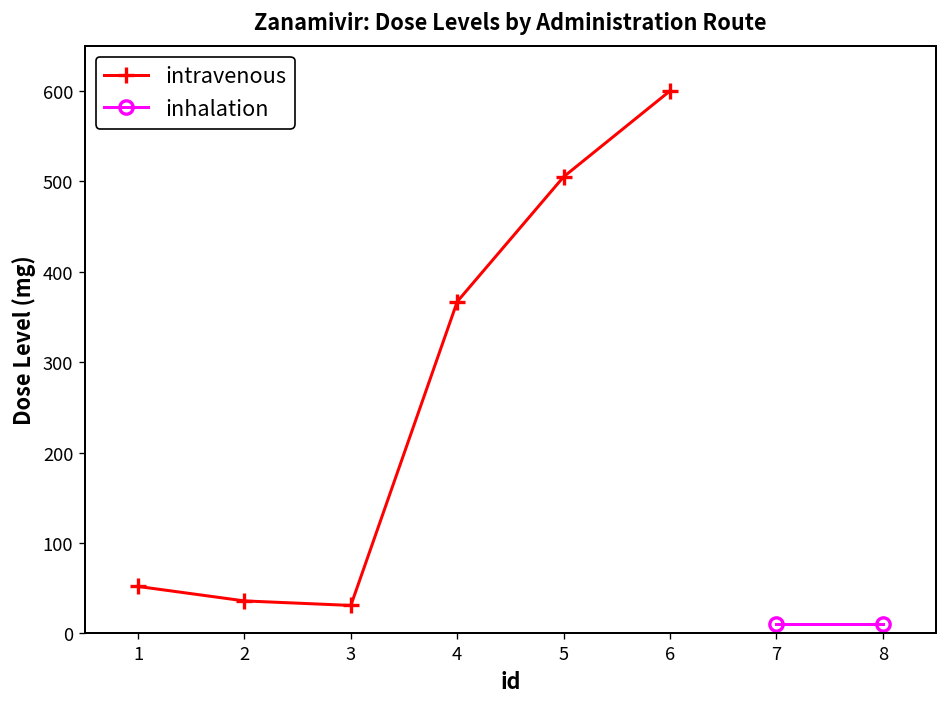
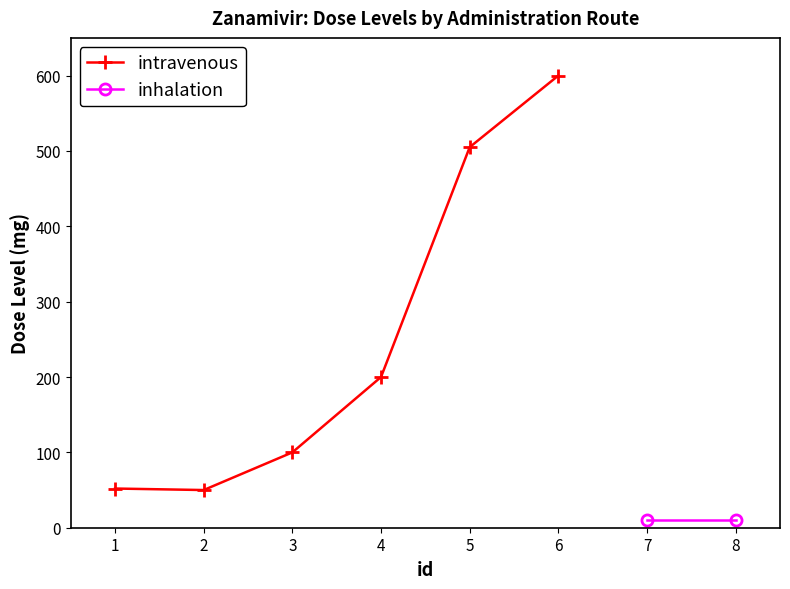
intravenous, 2: 40 -> 50
intravenous, 3: 30 -> 100
intravenous, 4: 370 -> 200
